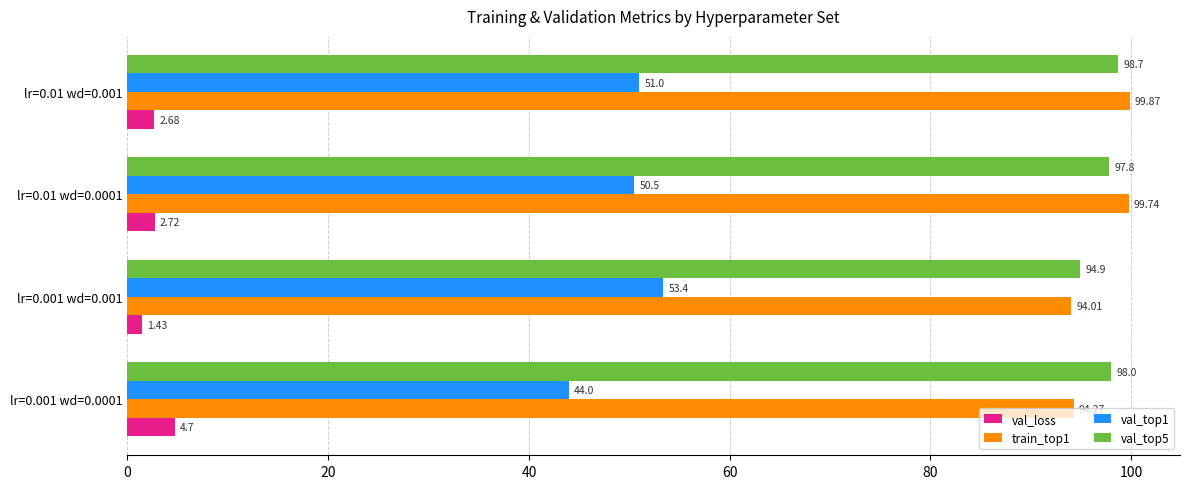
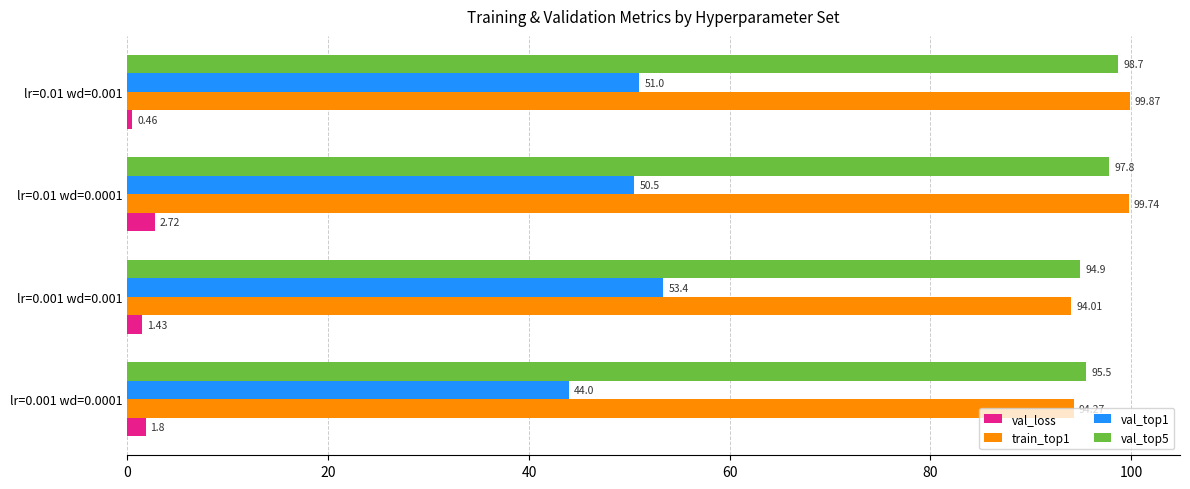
val_loss, lr=0.01 wd=0.001: 2.68 -> 0.46
val_top5, lr=0.001 wd=0.0001: 98.0 -> 95.5
val_loss, lr=0.001 wd=0.0001: 4.7 -> 1.8
